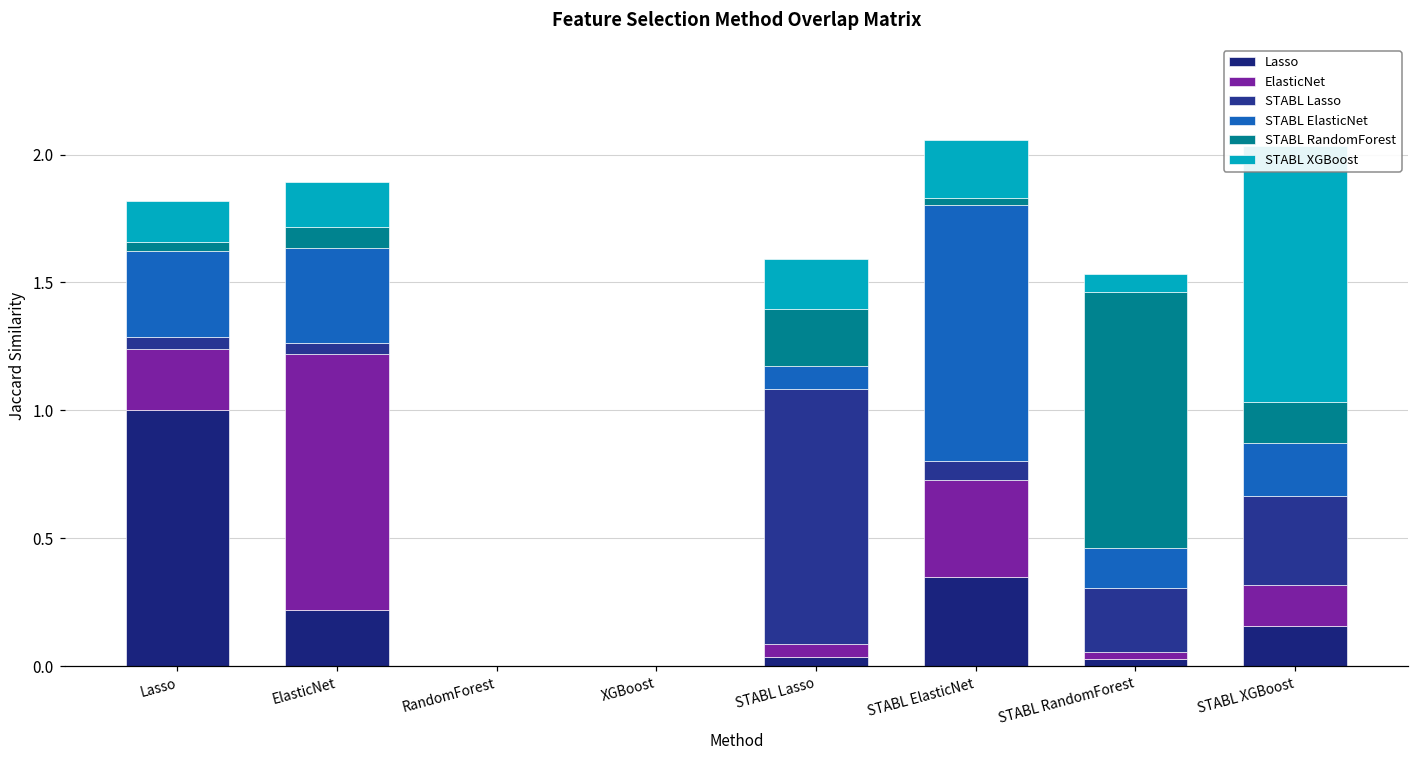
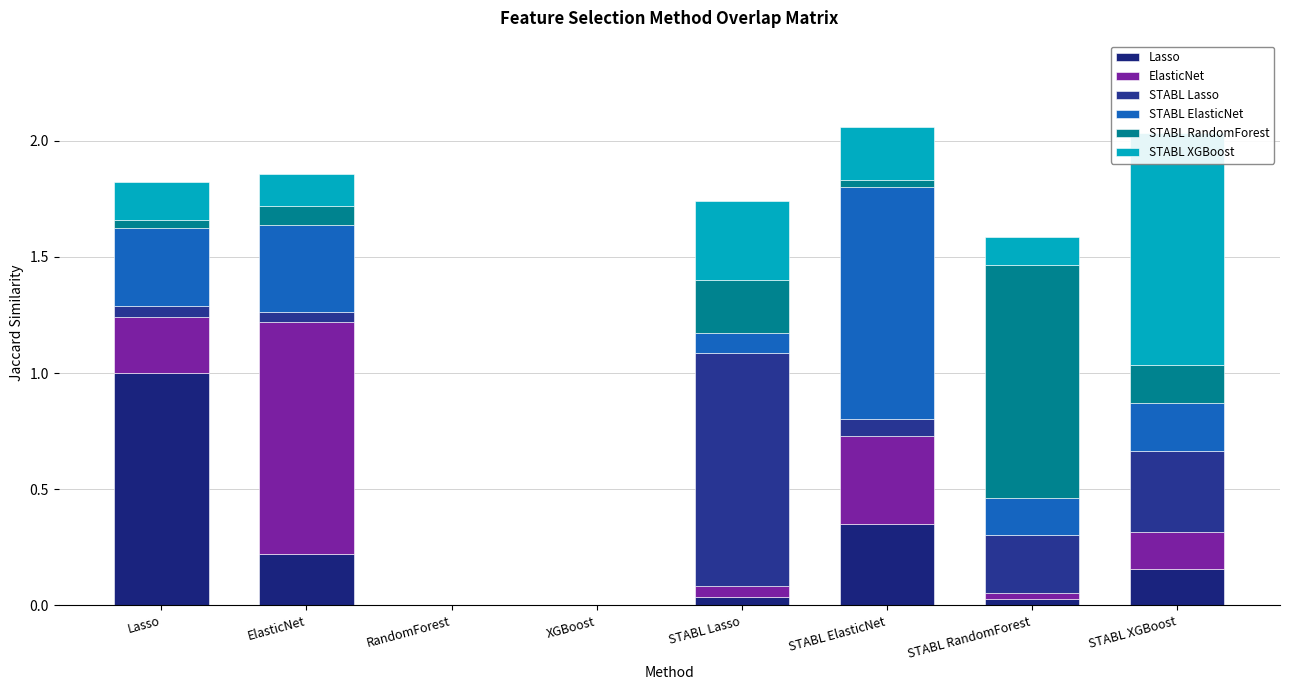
STABL XGBoost, ElasticNet: 0.18 -> 0.14
STABL XGBoost, STABL Lasso: 0.19 -> 0.34
STABL XGBoost, STABL RandomForest: 0.07 -> 0.12
